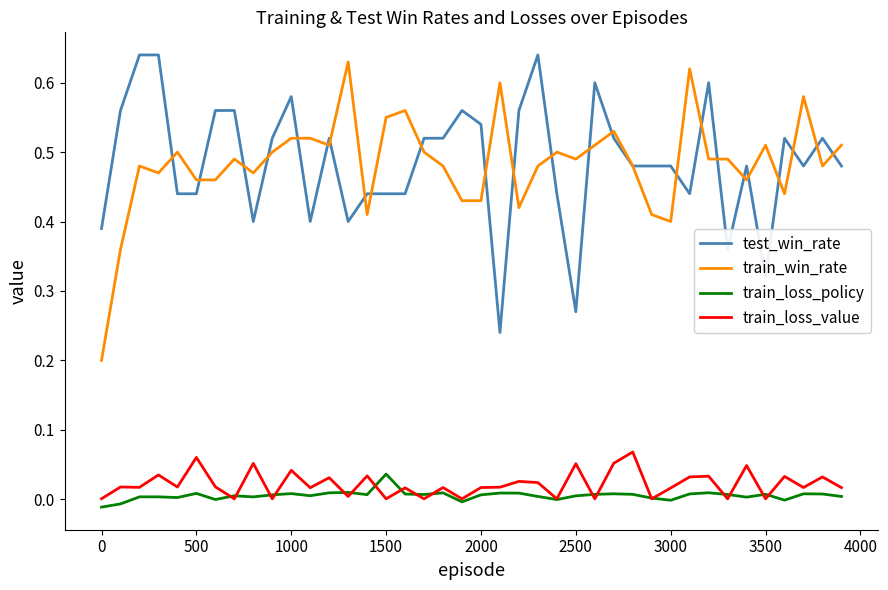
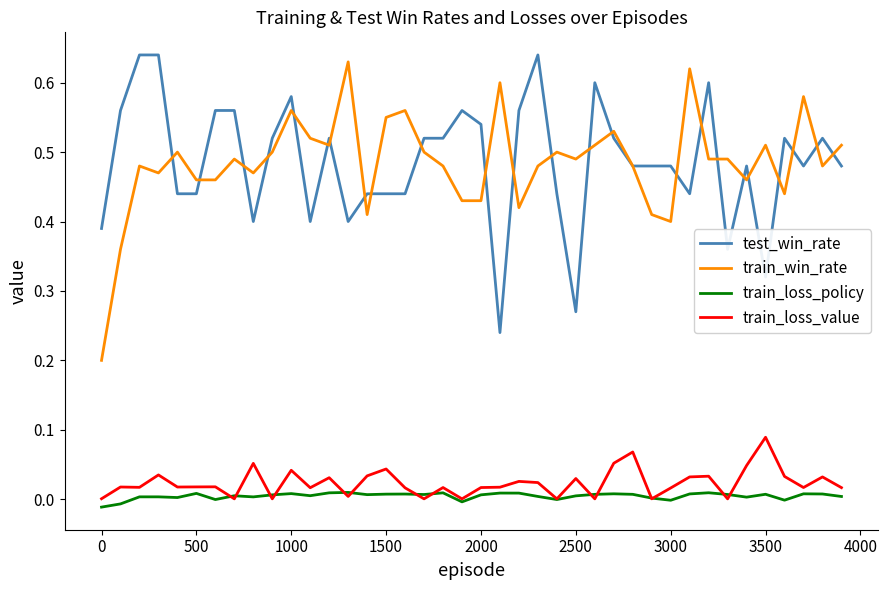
train_loss_value, 500: 0.06 -> 0.02
train_win_rate, 1000: 0.52 -> 0.56
train_loss_policy, 1500: 0.04 -> 0.01
train_loss_value, 1500: 0.00 -> 0.04
train_loss_value, 2500: 0.05 -> 0.03
train_loss_value, 3500: 0.00 -> 0.09
